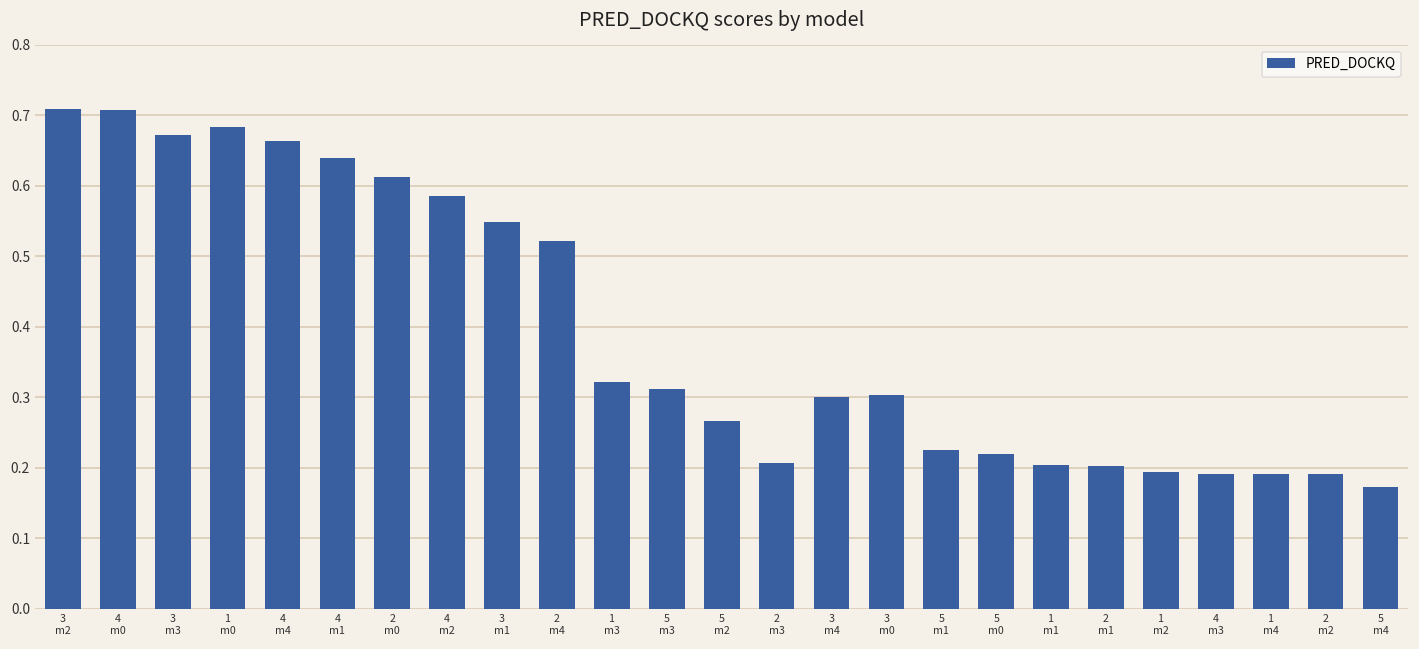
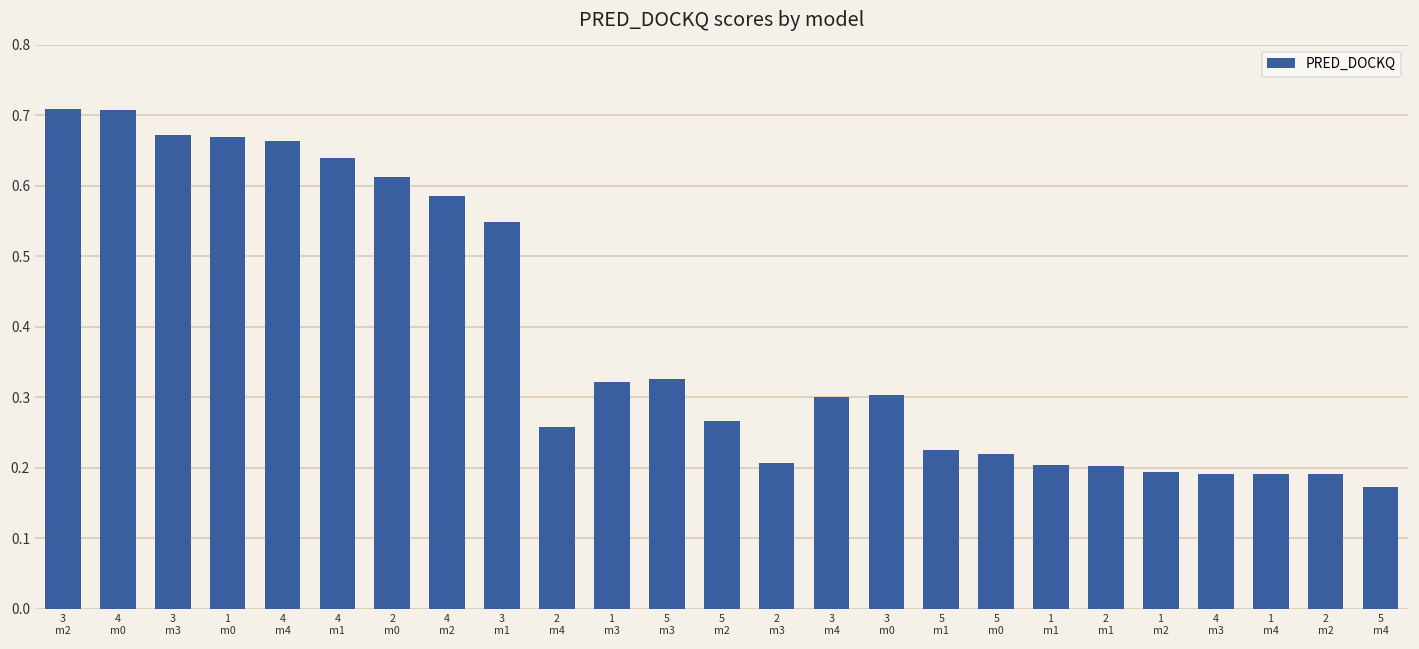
1 m0: 0.68 -> 0.67
2 m4: 0.52 -> 0.26
5 m3: 0.31 -> 0.33
